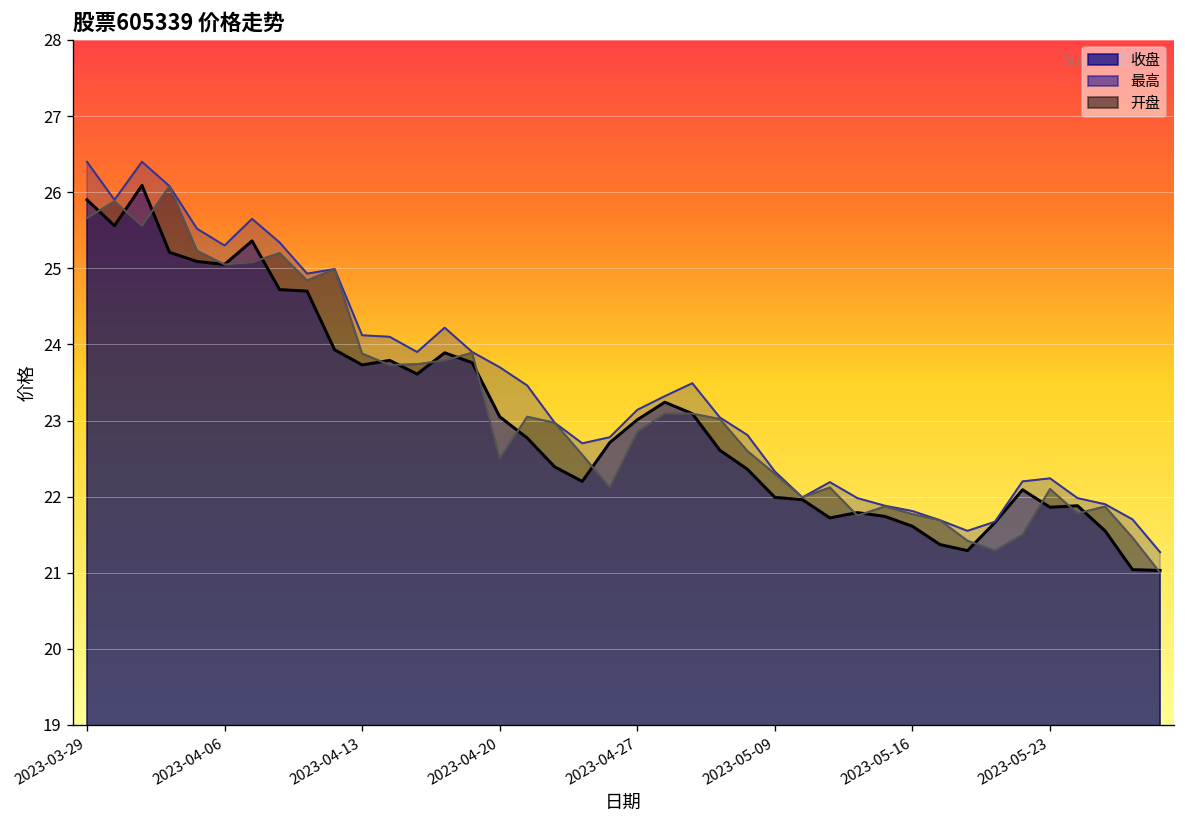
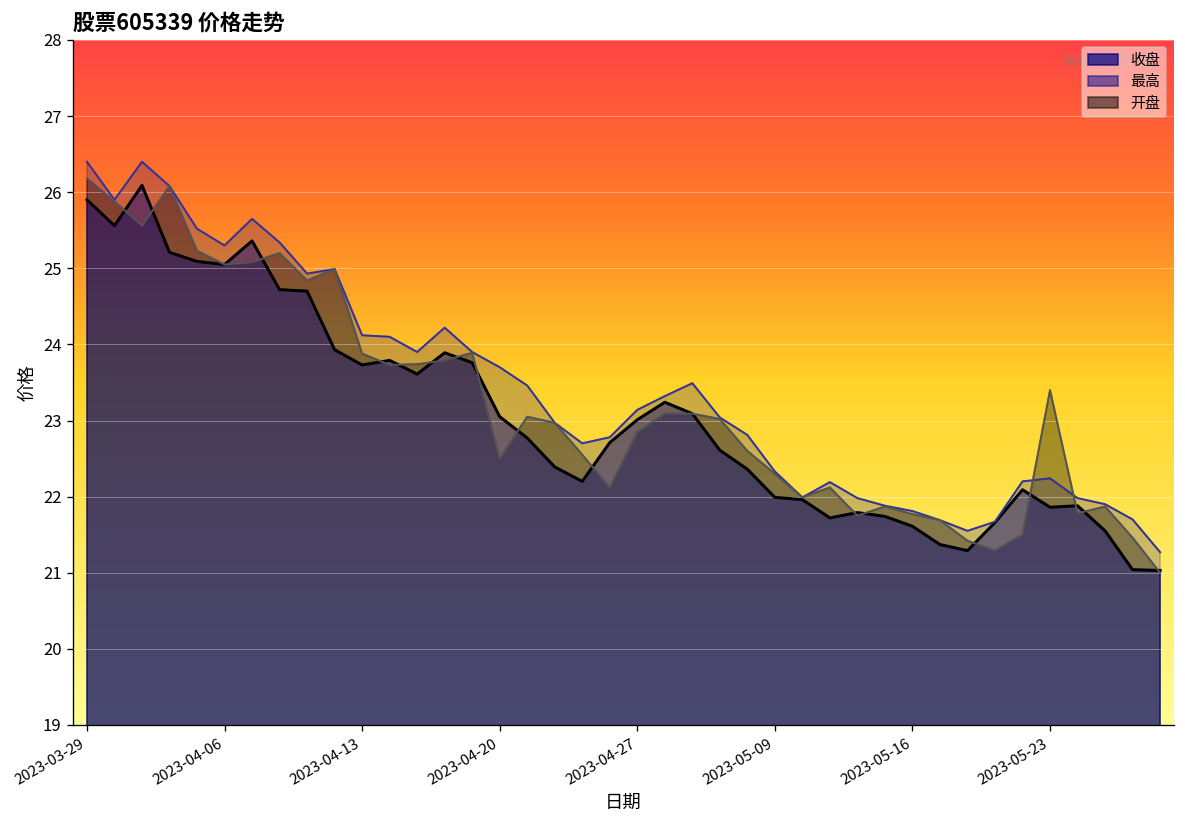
开盘, 2023-03-29: 25.7 -> 26.2
开盘, 2023-05-23: 22.1 -> 23.4
